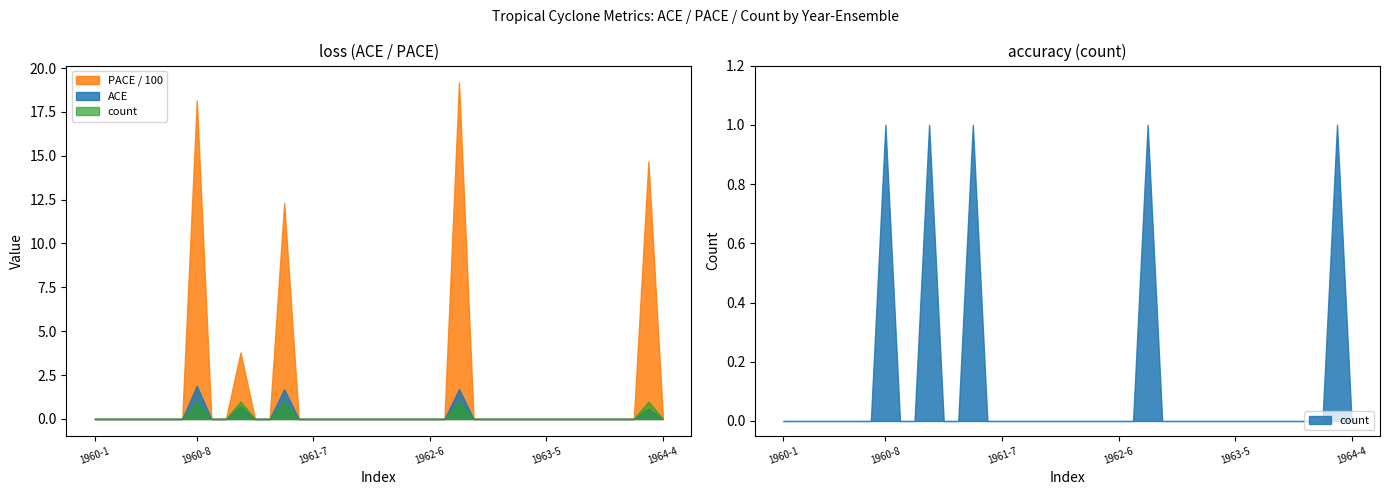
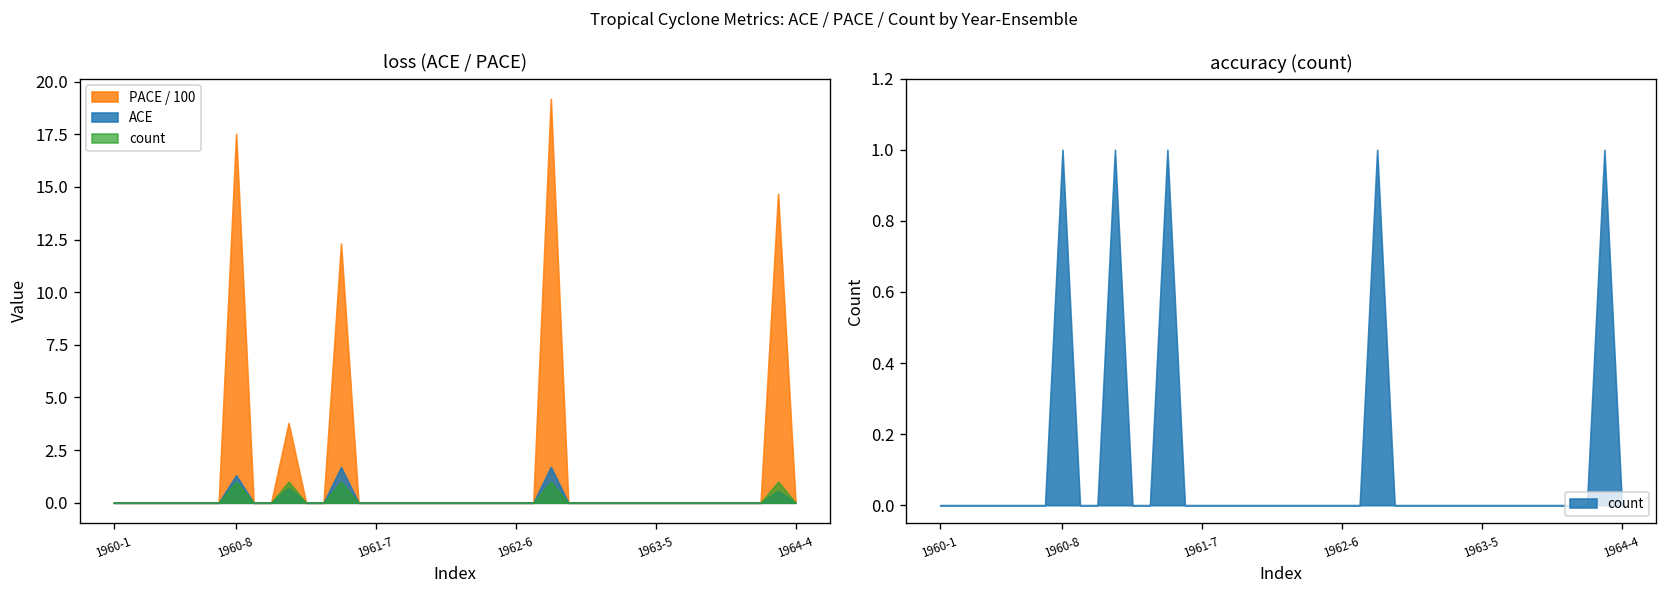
loss (ACE / PACE), PACE / 100, 1960-8: 18.2 -> 17.5
loss (ACE / PACE), ACE, 1960-8: 1.9 -> 1.3
